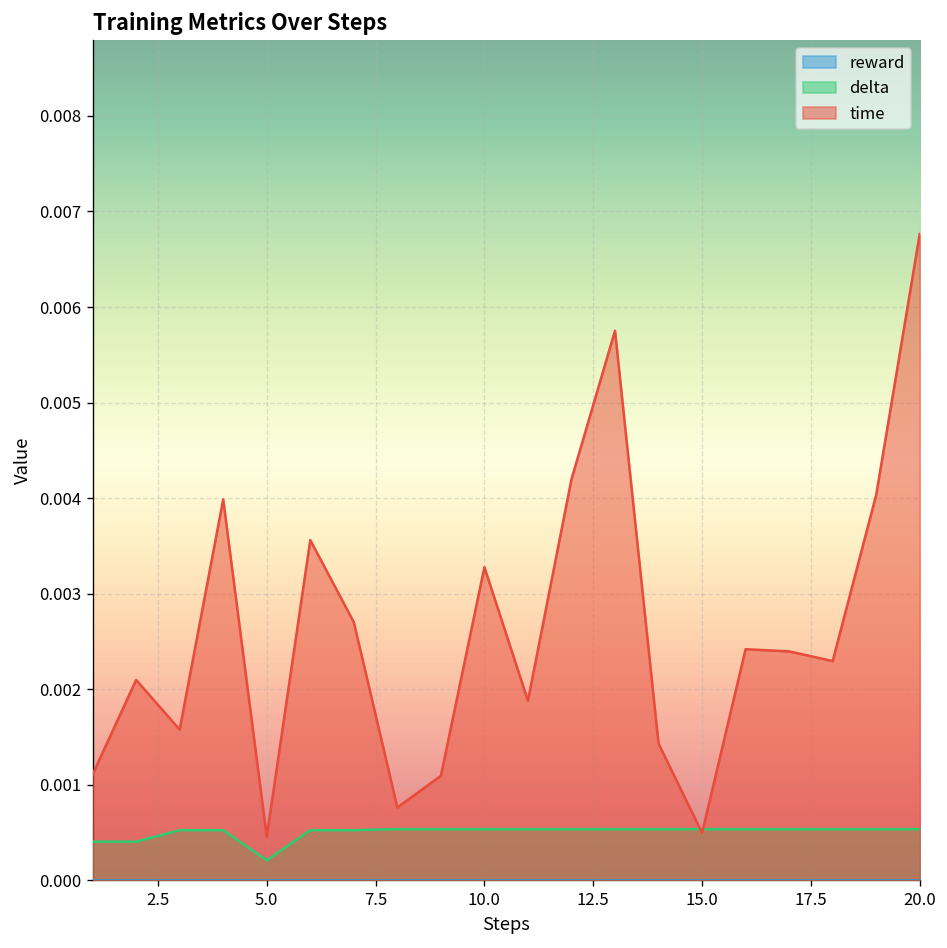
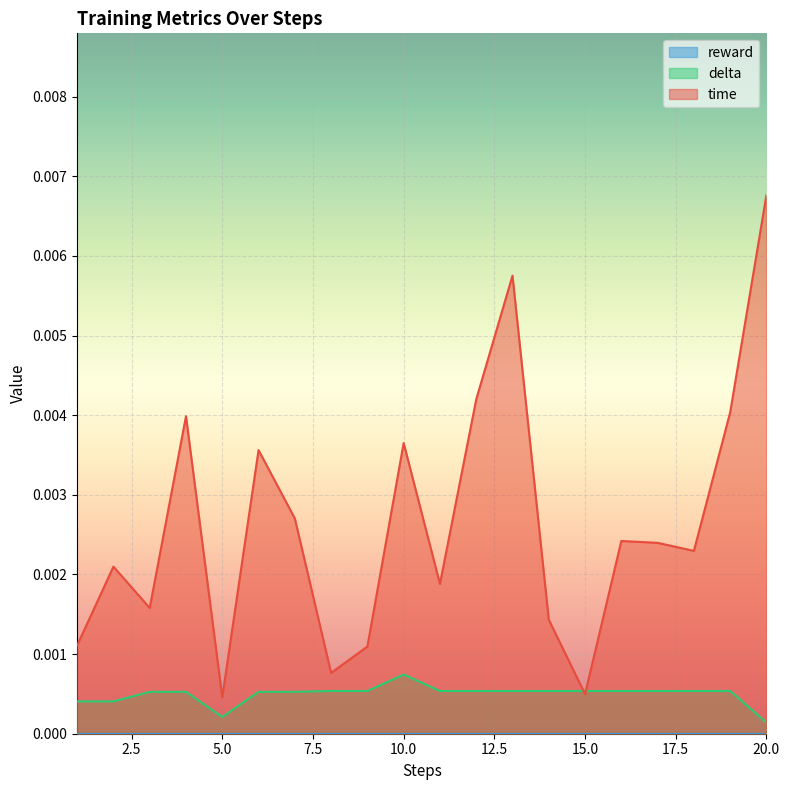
delta, 10.0: 0.0005 -> 0.0007
time, 10.0: 0.0033 -> 0.0037
delta, 20.0: 0.0005 -> 0.0001
